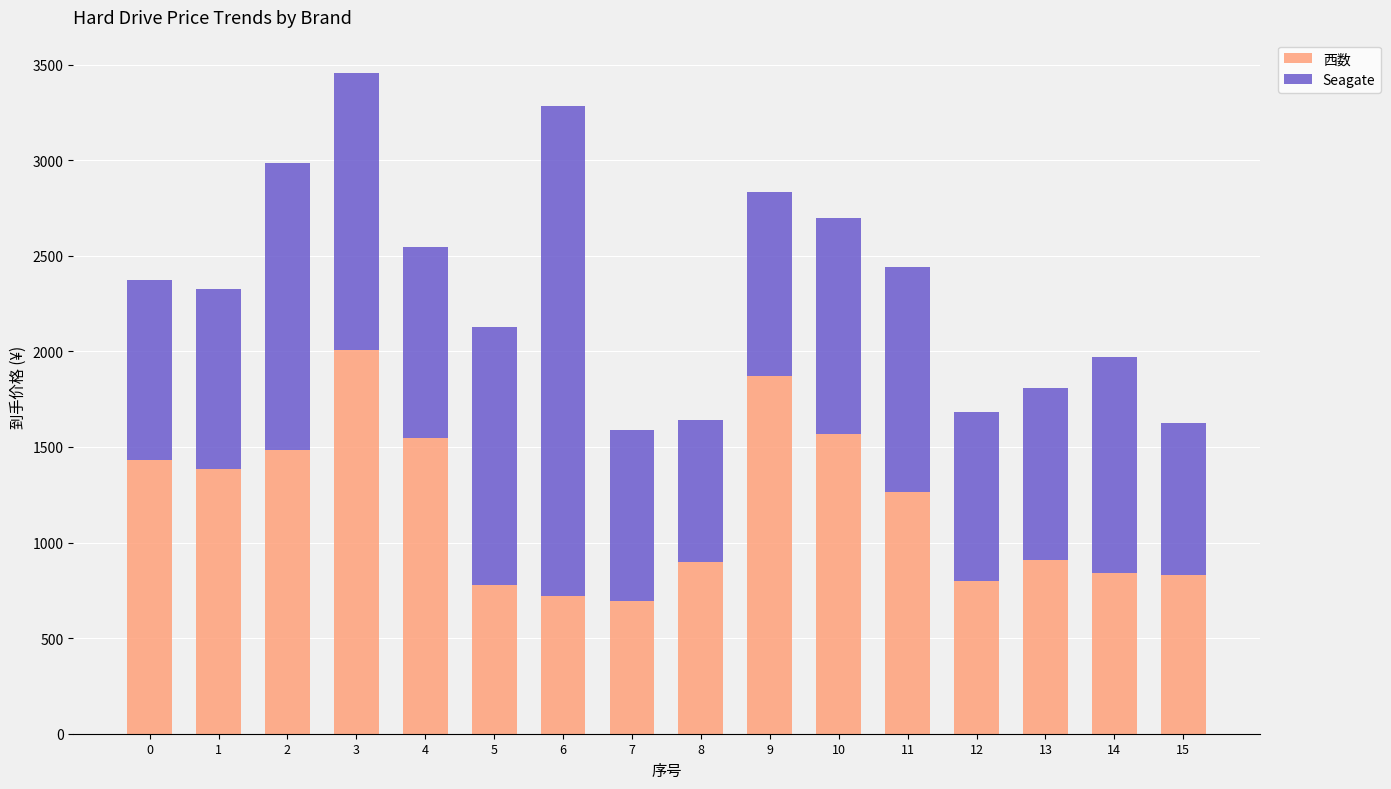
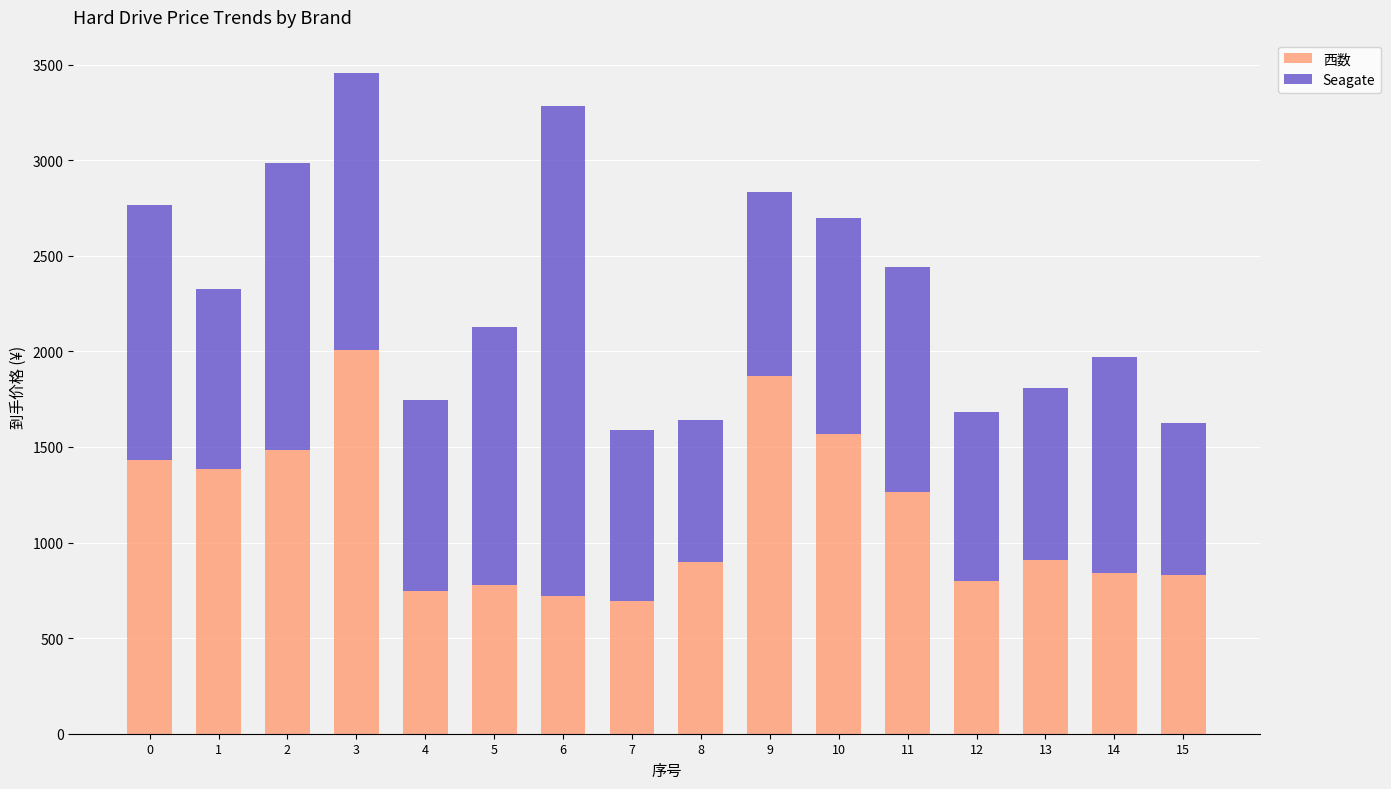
Seagate, 0: 940 -> 1330
西数, 4: 1550 -> 750
